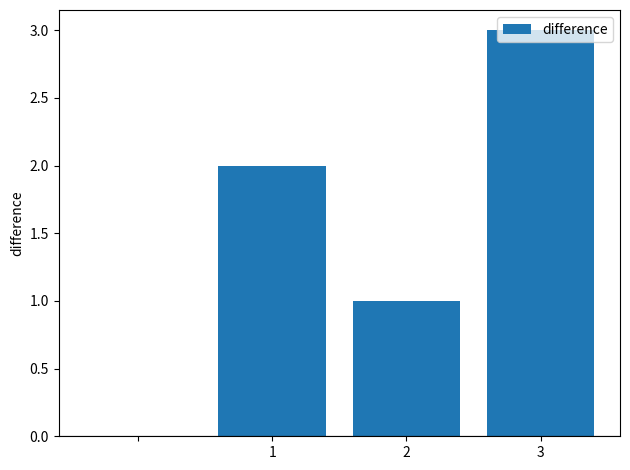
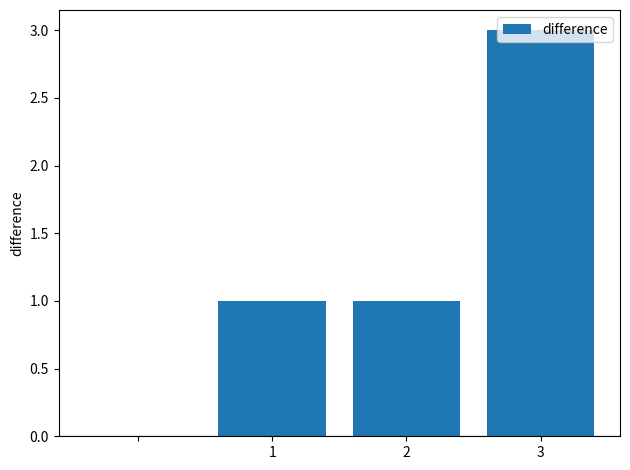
1: 2 -> 1
